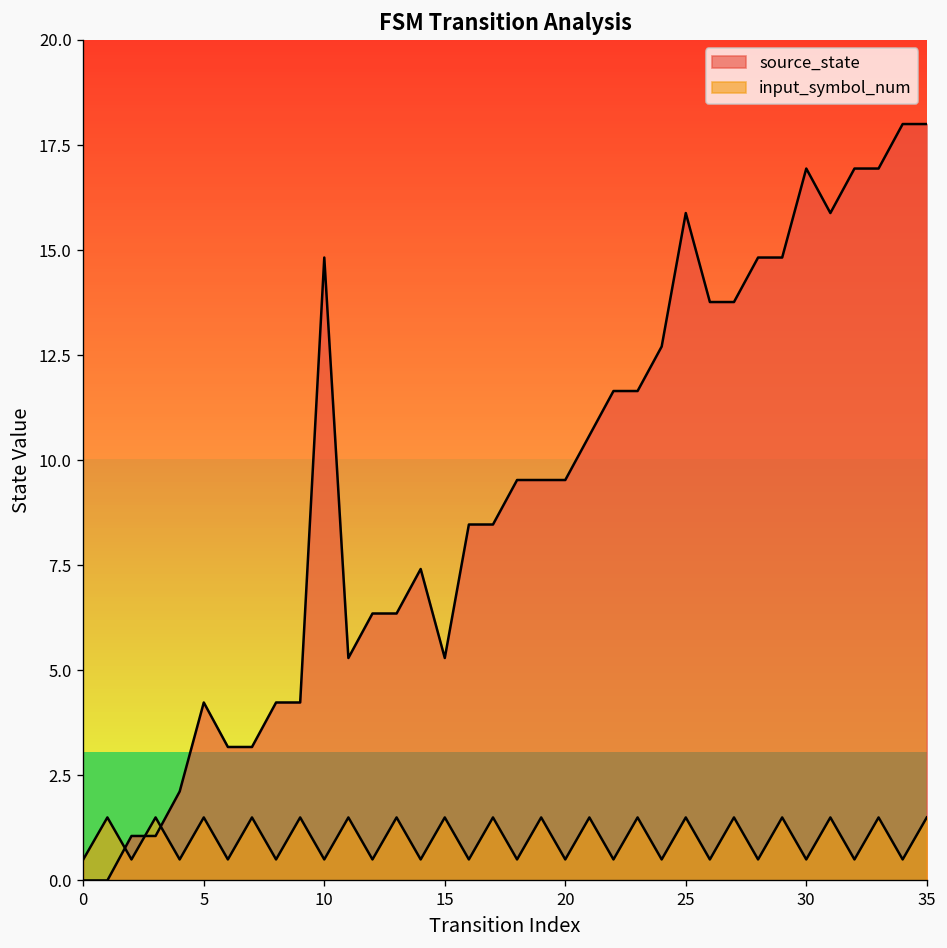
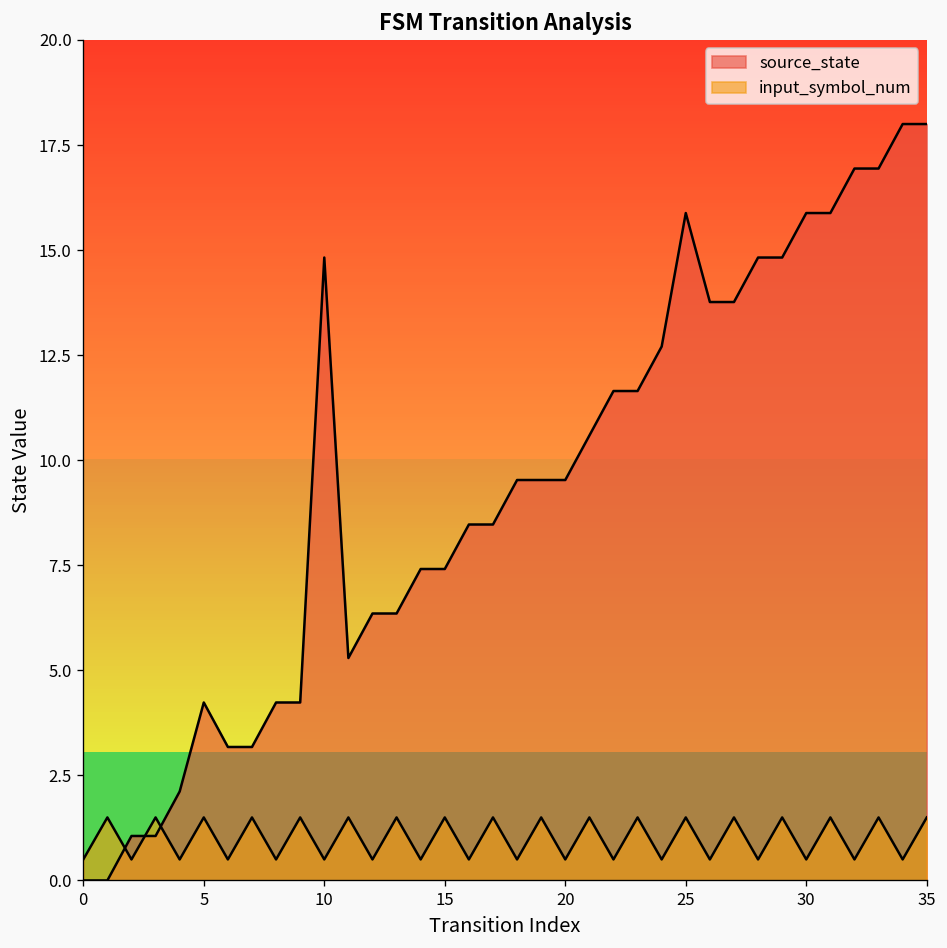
source_state, 15: 5.3 -> 7.4
source_state, 30: 16.9 -> 15.9
